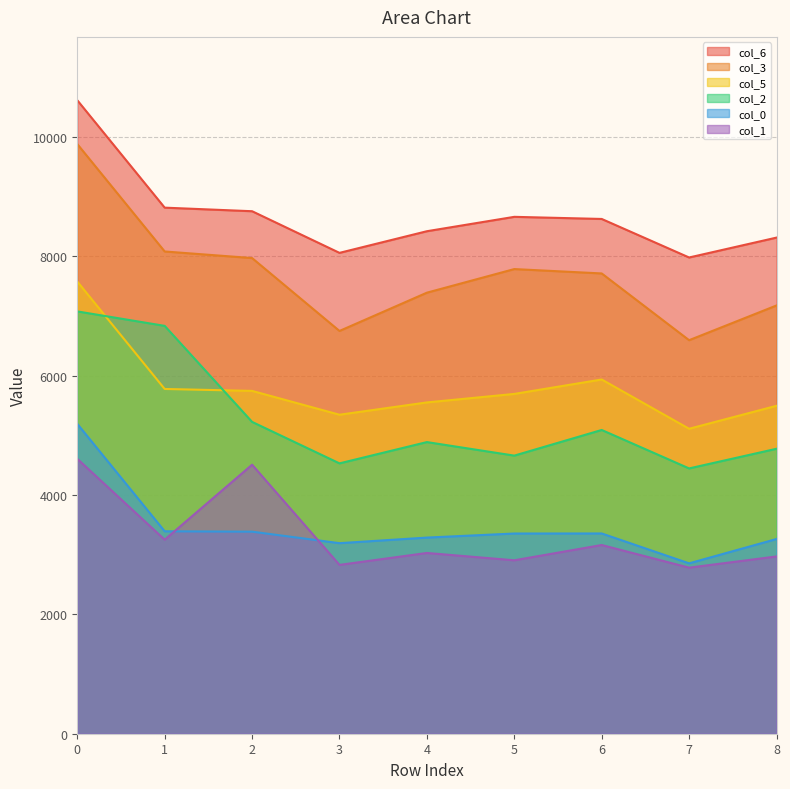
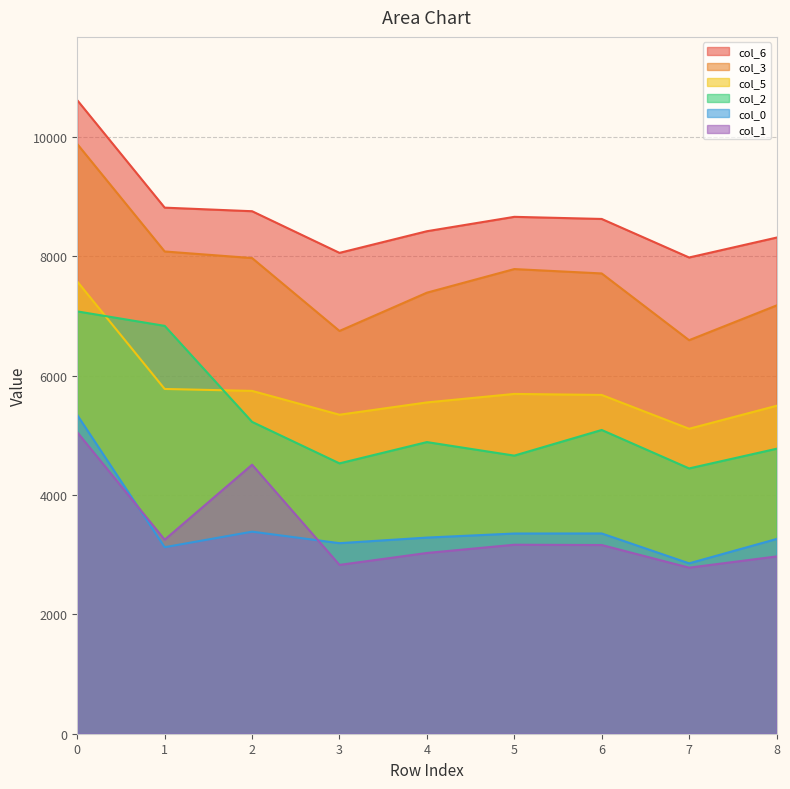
col_0, 0: 5200 -> 5300
col_1, 0: 4600 -> 5100
col_0, 1: 3400 -> 3100
col_1, 5: 2900 -> 3200
col_5, 6: 5900 -> 5700
